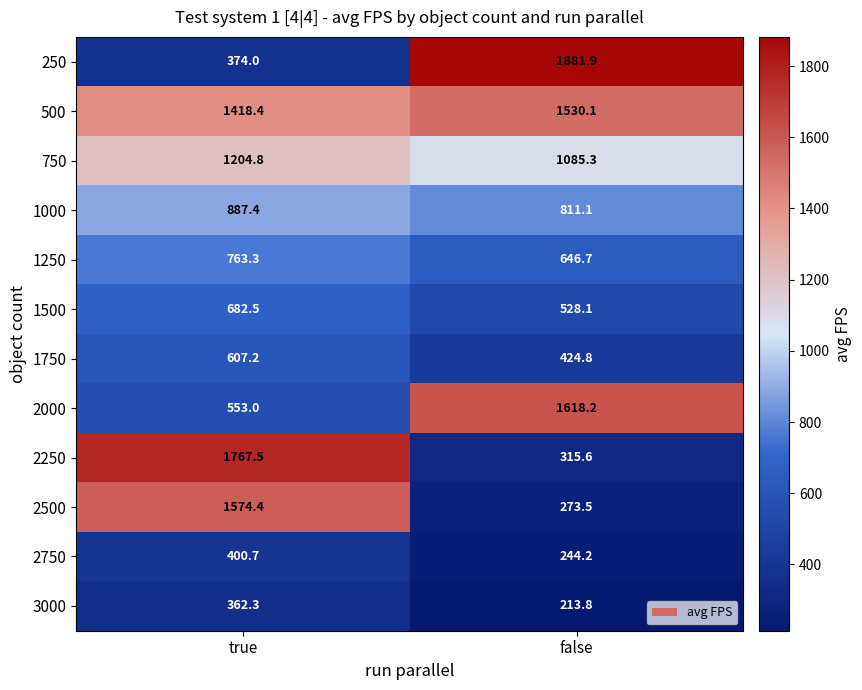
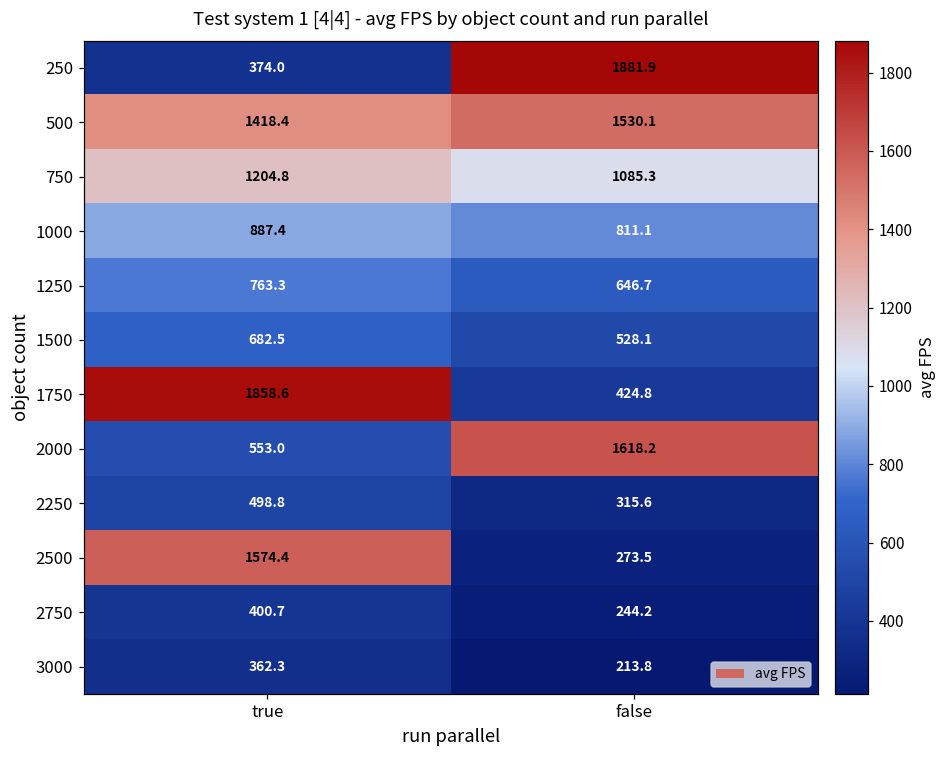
1750, true: 607.2 -> 1858.6
2250, true: 1767.5 -> 498.8
